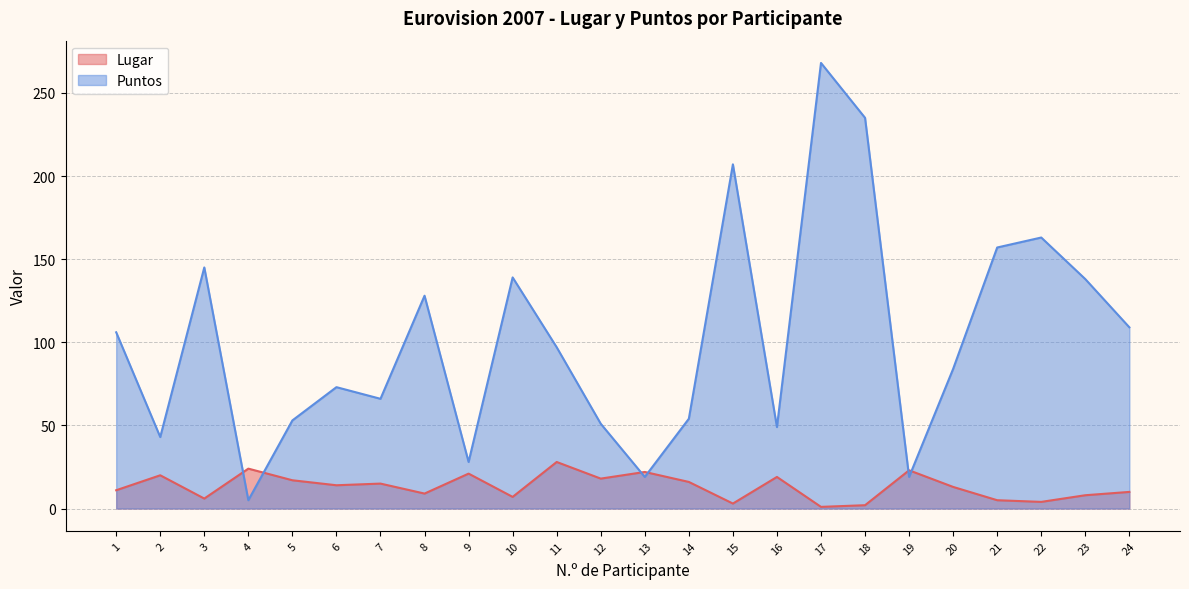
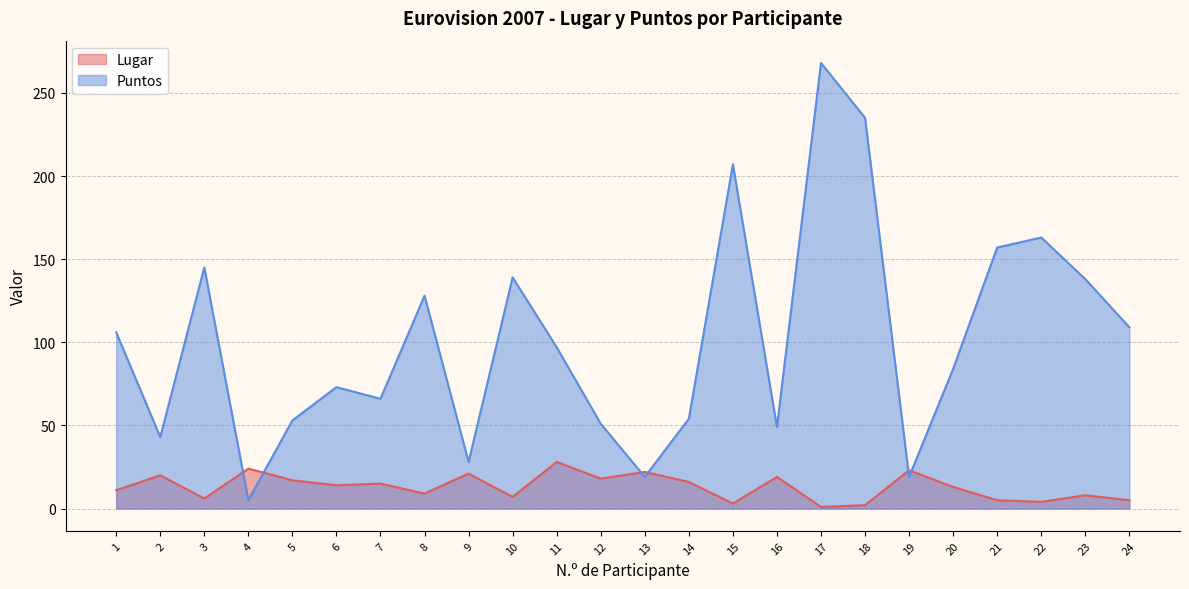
Lugar, 24: 10 -> 5
